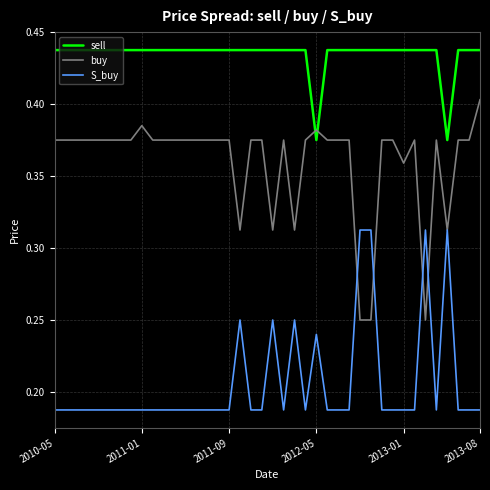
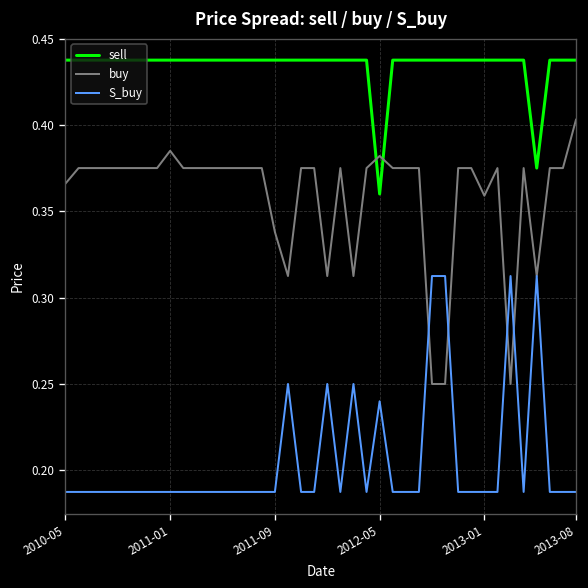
buy, 2010-05: 0.375 -> 0.366
buy, 2011-09: 0.375 -> 0.338
sell, 2012-05: 0.375 -> 0.360
